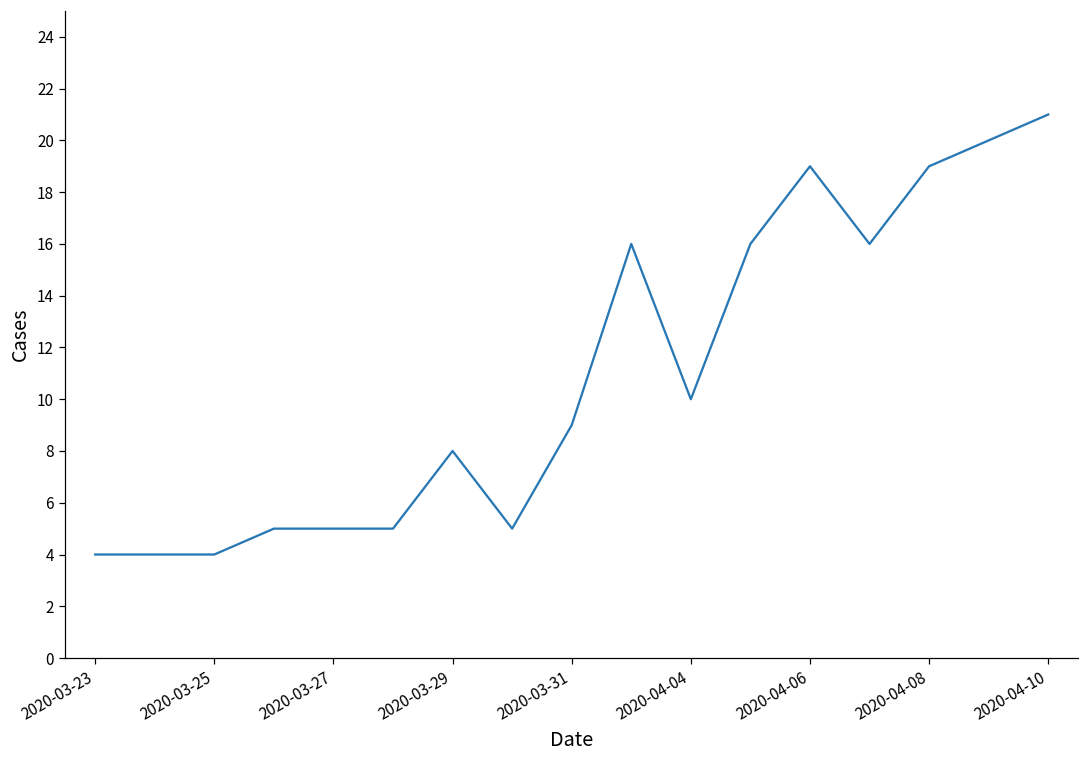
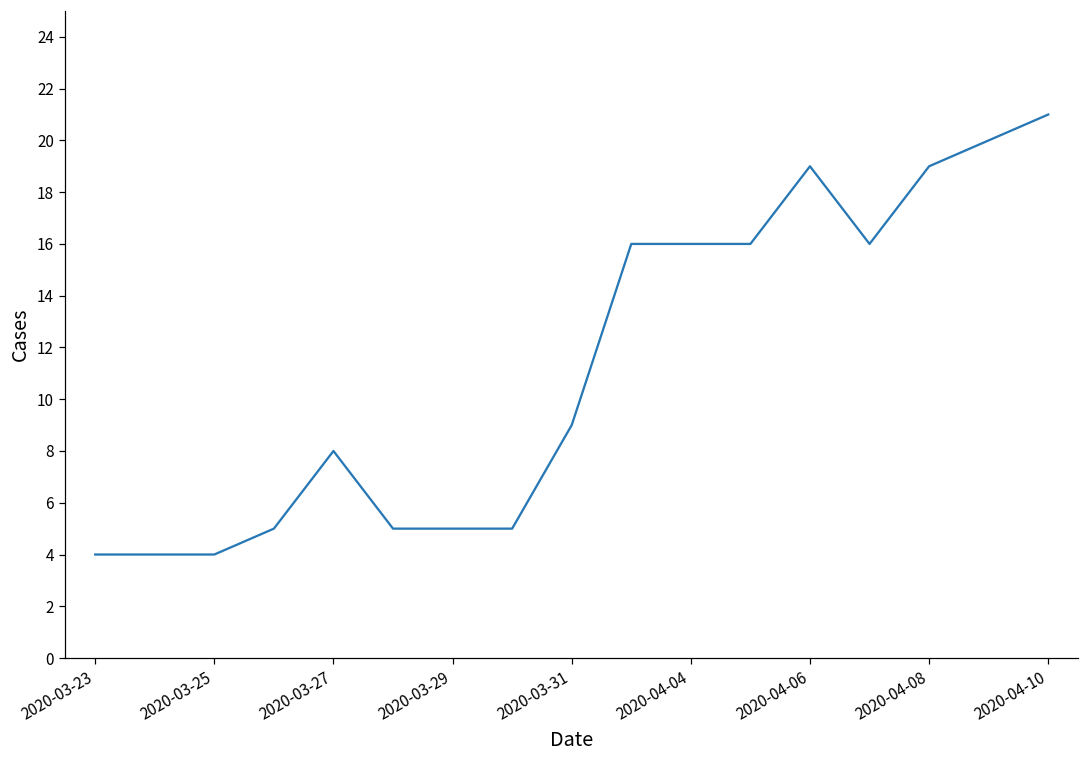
2020-03-27: 5 -> 8
2020-03-29: 8 -> 5
2020-04-04: 10 -> 16
